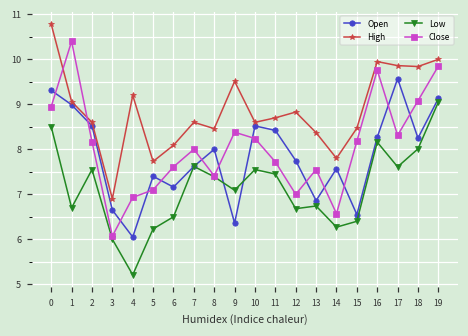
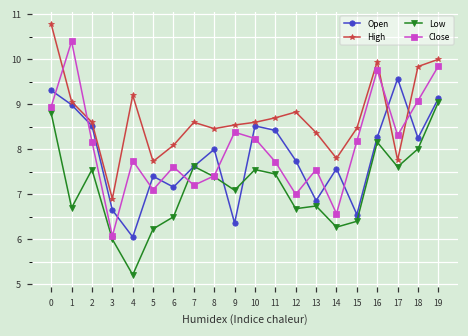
Low, 0: 8.5 -> 8.8
Close, 4: 6.9 -> 7.8
Close, 7: 8.0 -> 7.2
High, 9: 9.5 -> 8.5
High, 17: 9.9 -> 7.8
